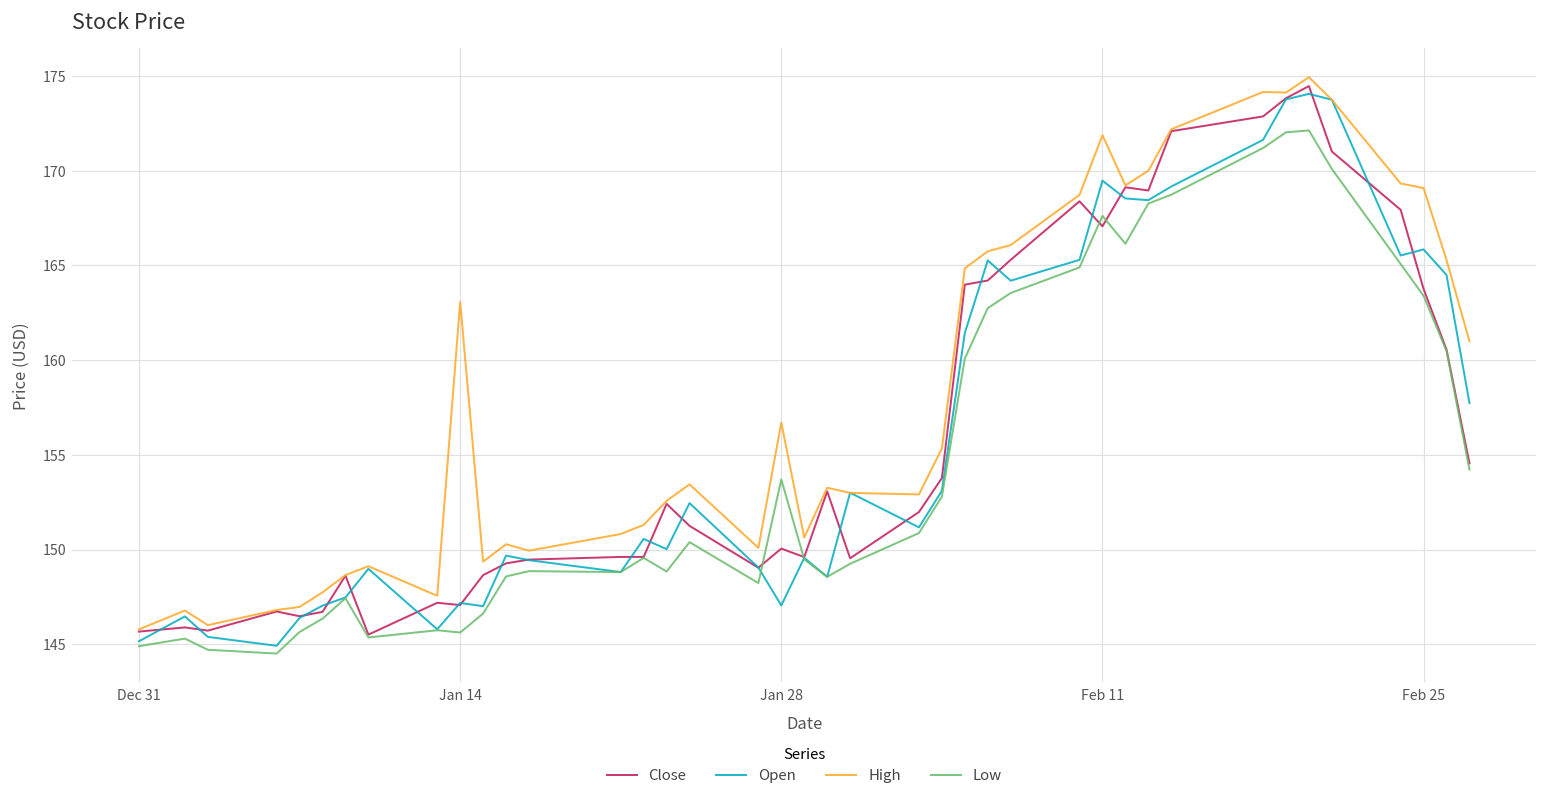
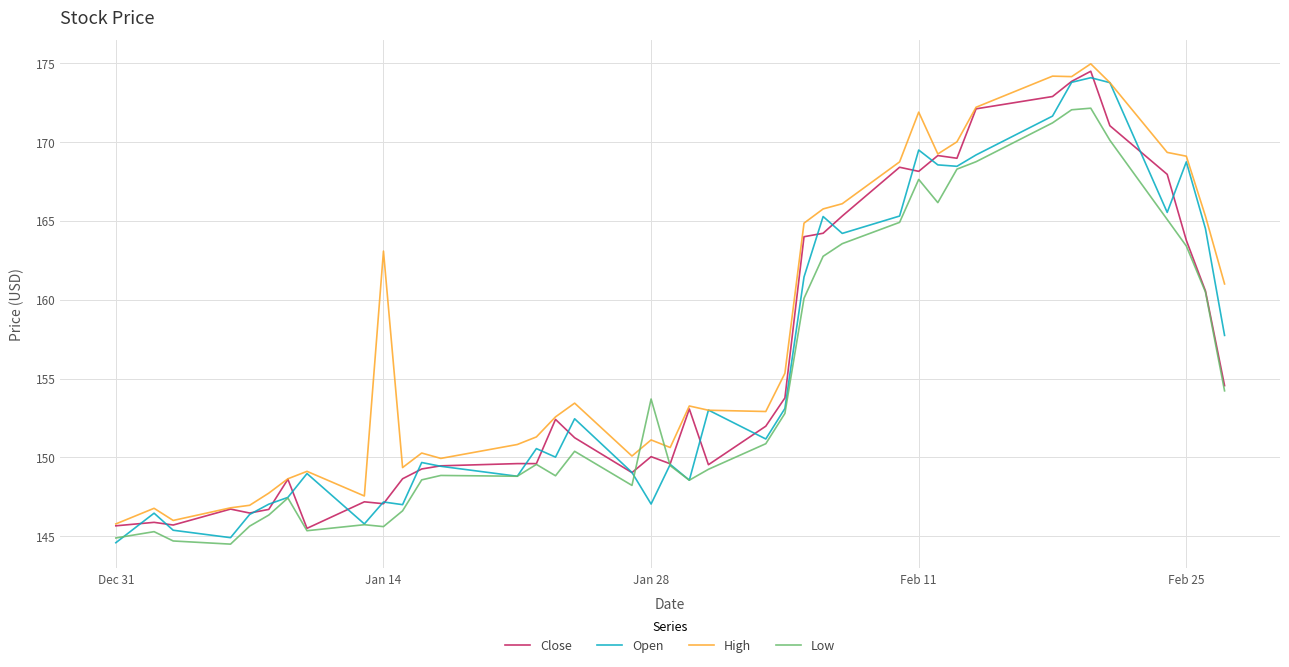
Open, Dec 31: 145.2 -> 144.6
High, Jan 28: 156.7 -> 151.1
Close, Feb 11: 167.1 -> 168.1
Open, Feb 25: 165.8 -> 168.7
